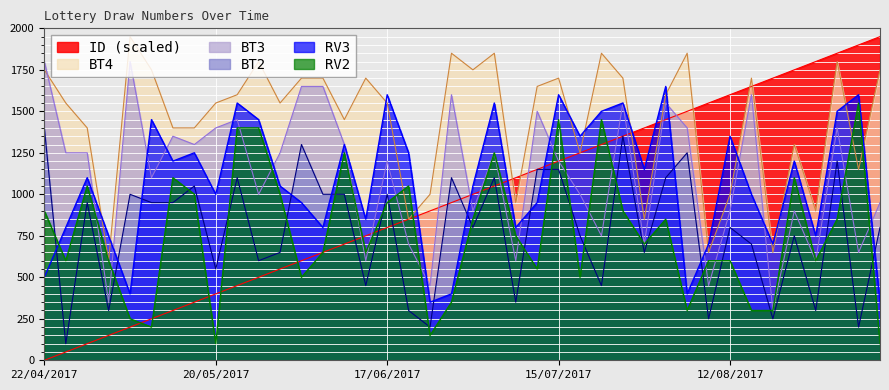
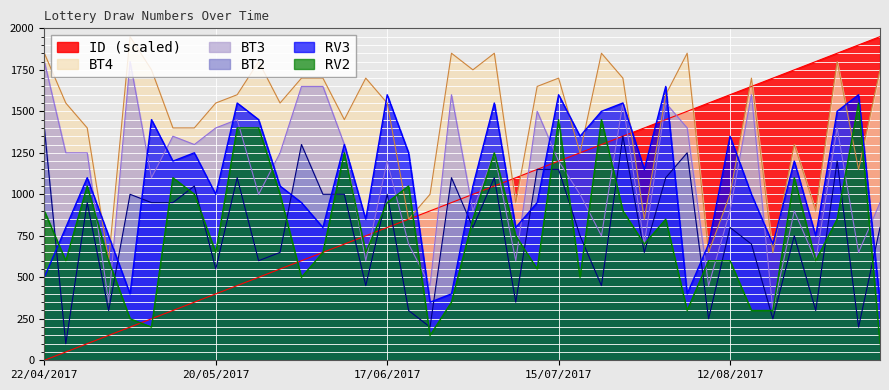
BT4, 22/04/2017: 1750 -> 1850
RV2, 20/05/2017: 100 -> 650
